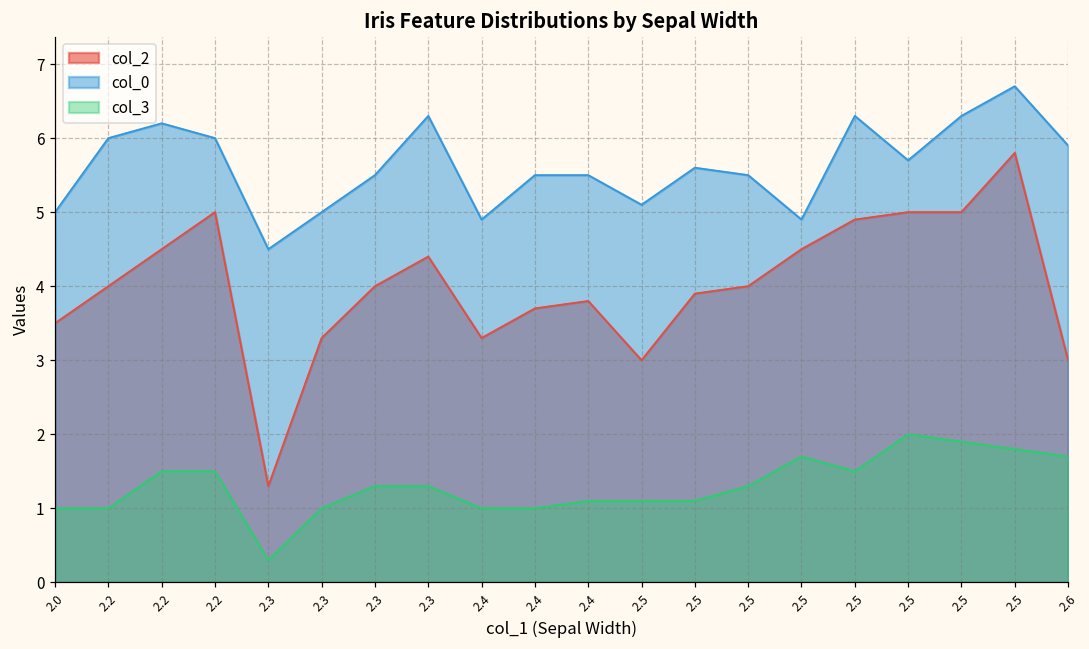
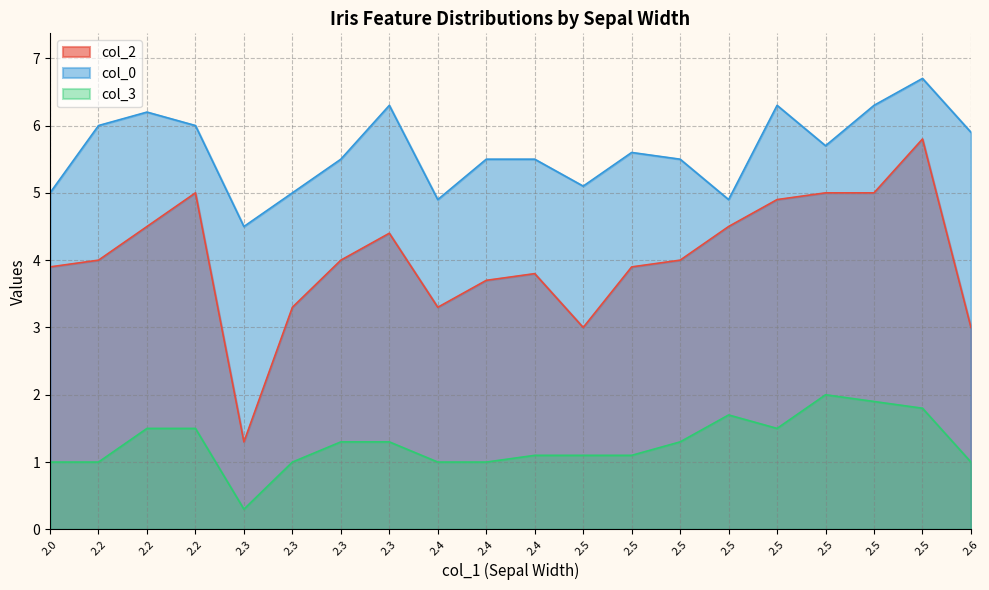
col_2, 2.0: 3.5 -> 3.9
col_3, 2.6: 1.7 -> 1.0
